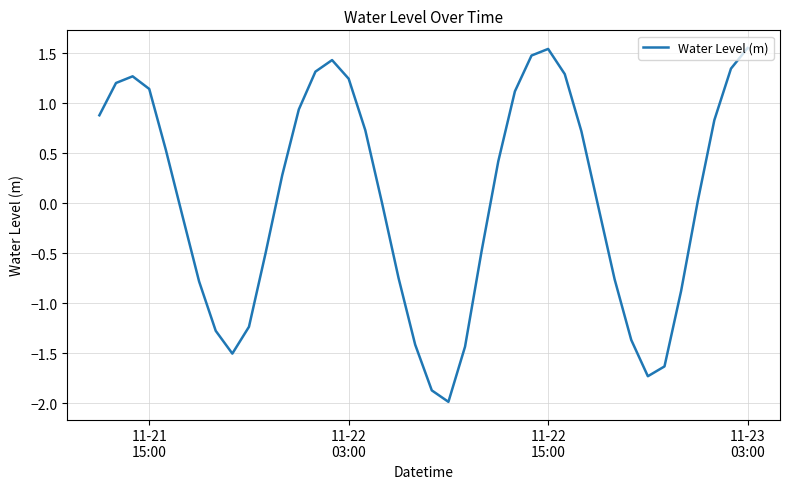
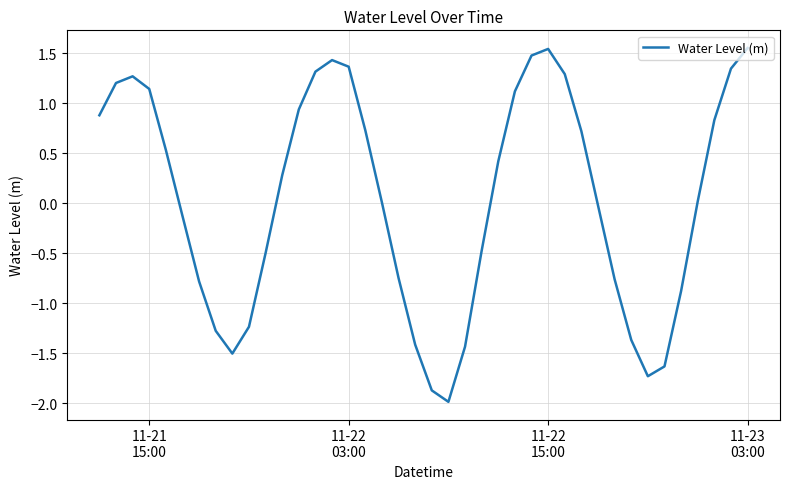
11-22 03:00: 1.24 -> 1.36
